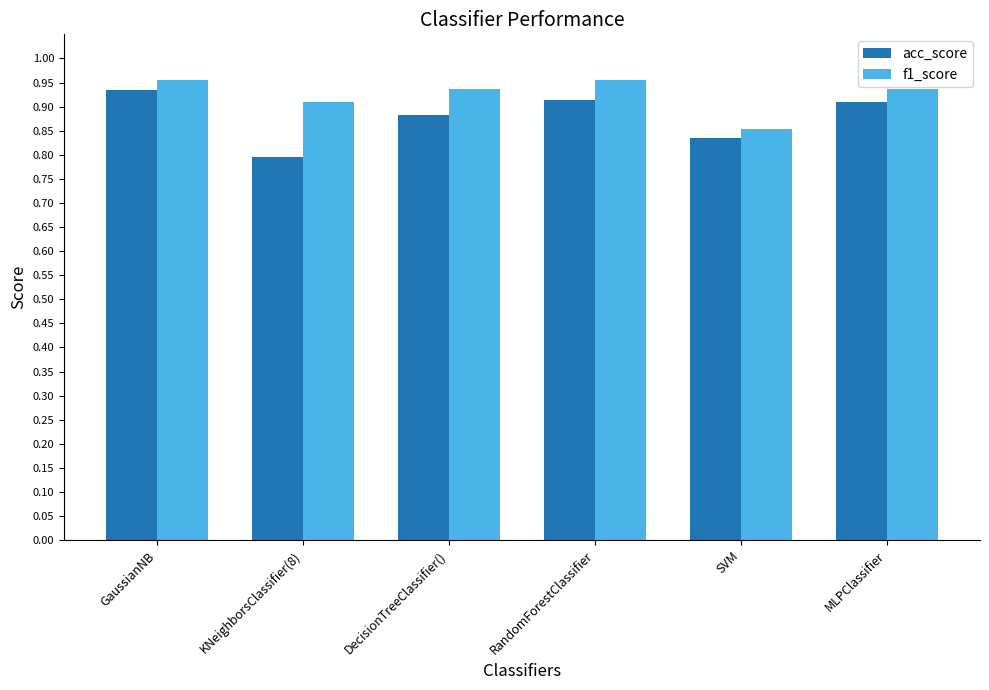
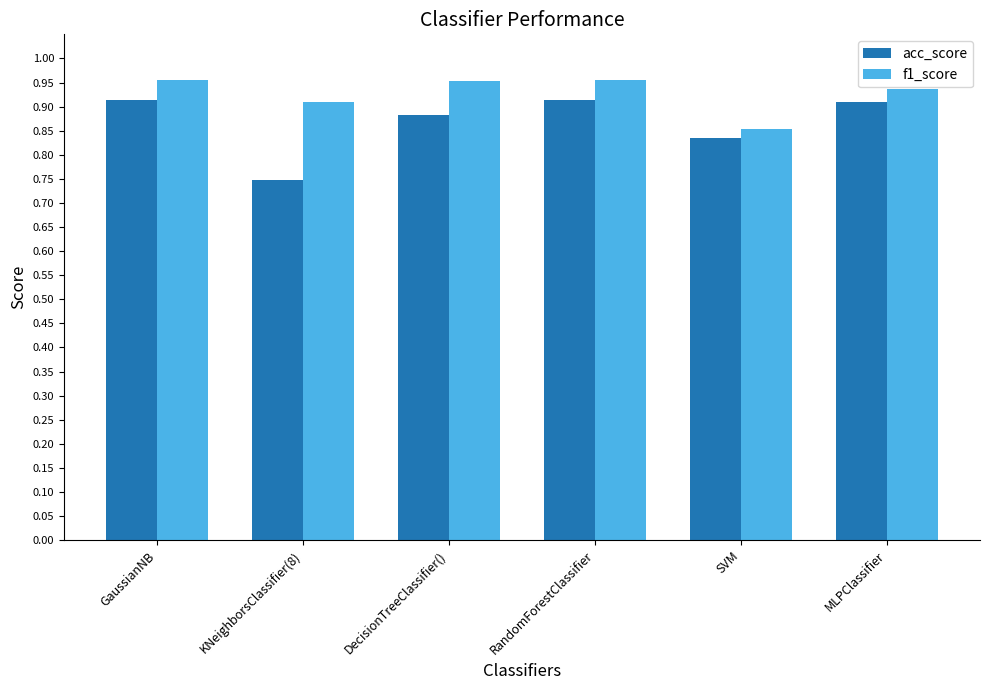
acc_score, GaussianNB: 0.93 -> 0.91
acc_score, KNeighborsClassifier(8): 0.80 -> 0.75
f1_score, DecisionTreeClassifier(): 0.94 -> 0.95
